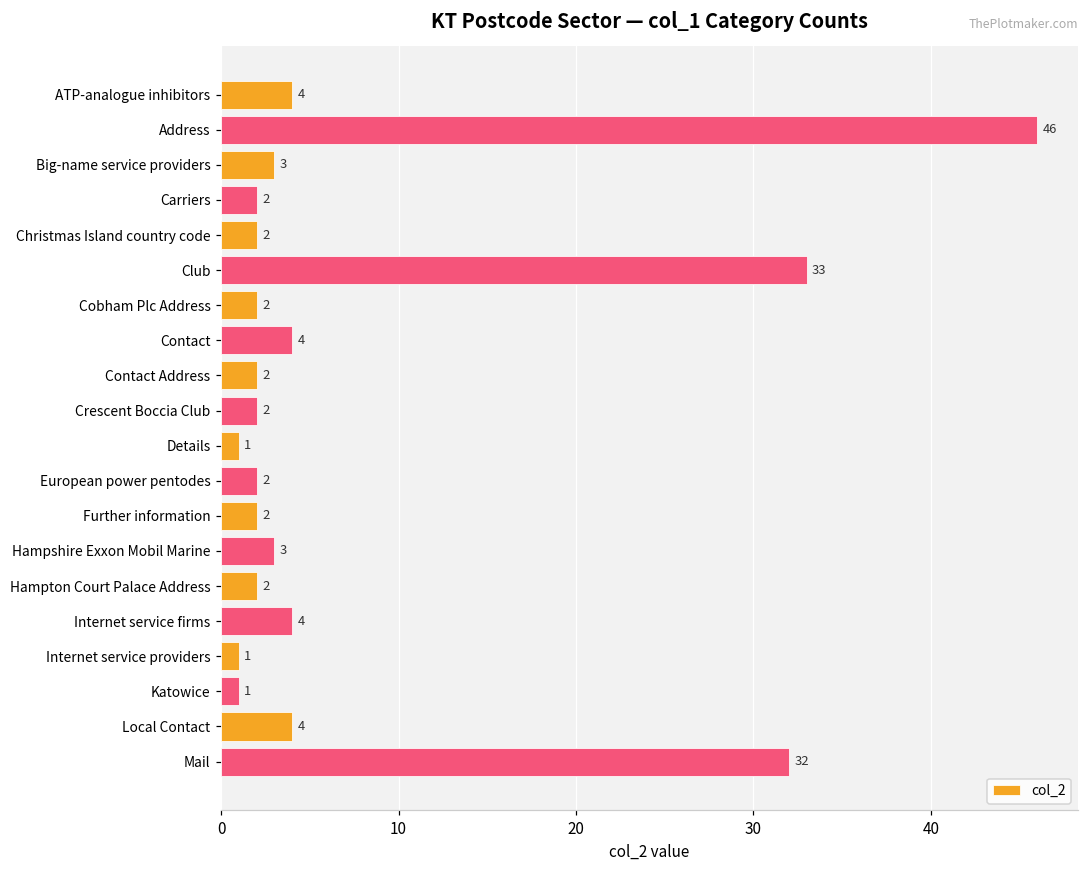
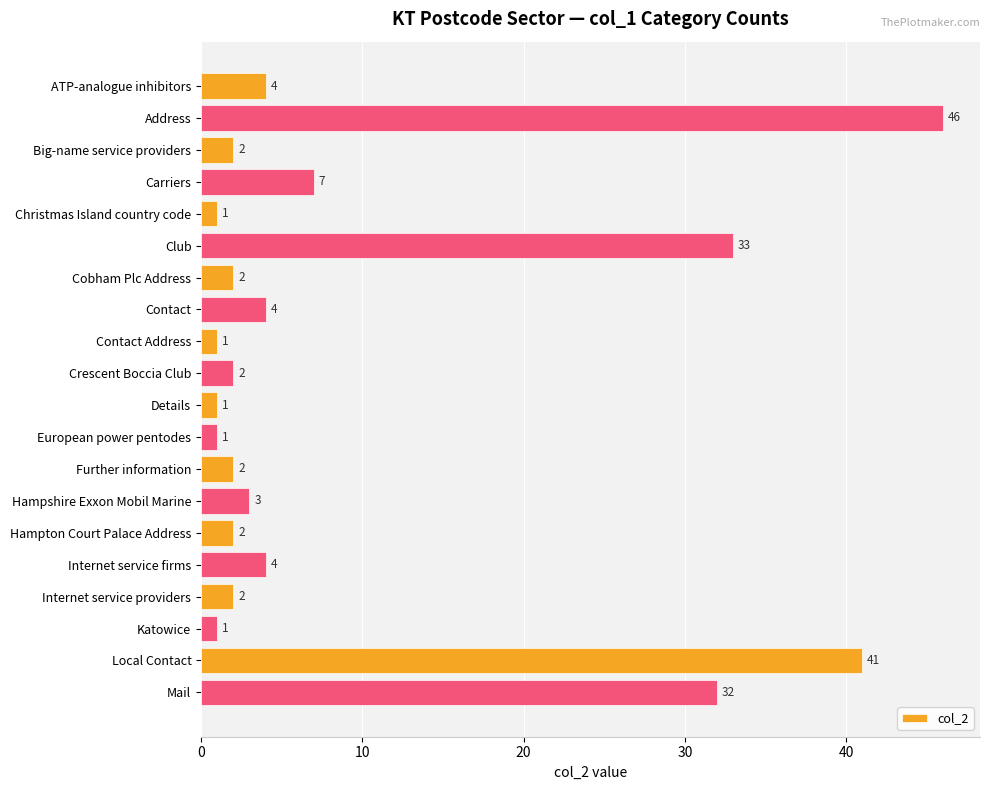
Big-name service providers: 3 -> 2
Carriers: 2 -> 7
Christmas Island country code: 2 -> 1
Contact Address: 2 -> 1
European power pentodes: 2 -> 1
Internet service providers: 1 -> 2
Local Contact: 4 -> 41
